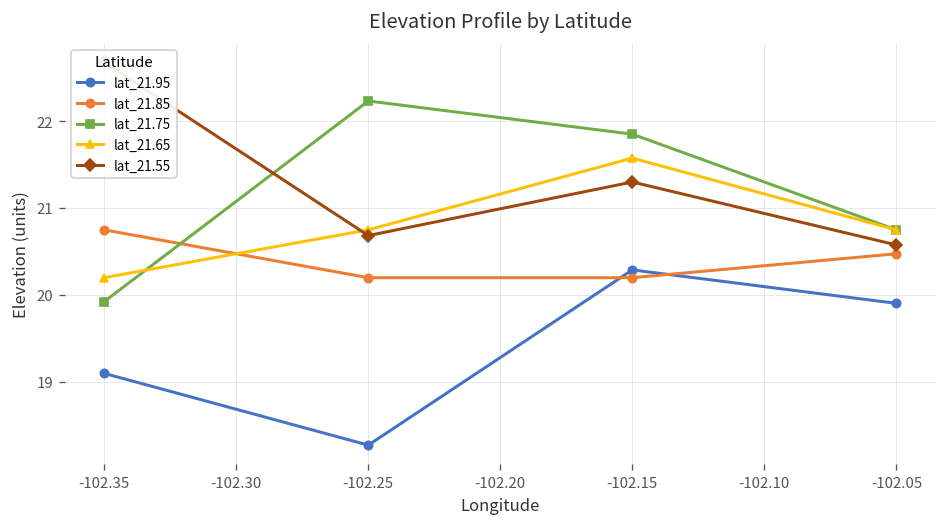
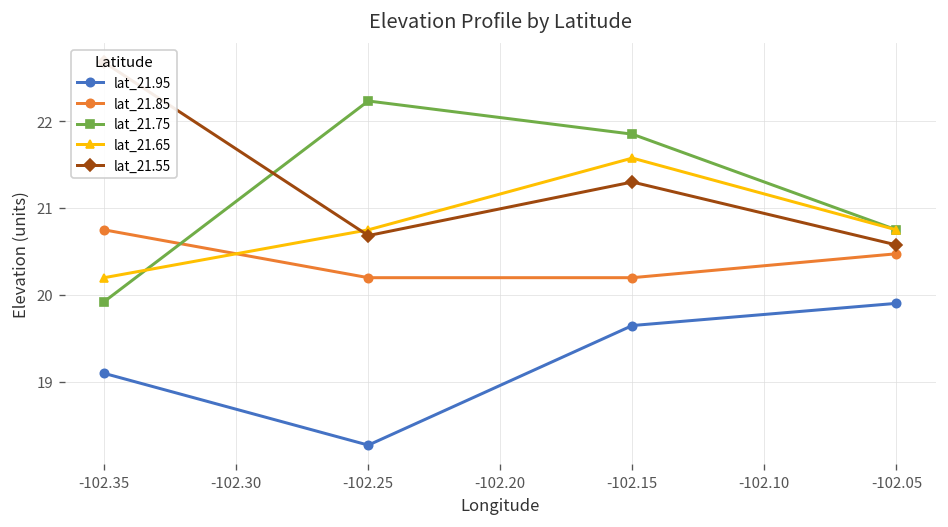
lat_21.95, -102.15: 20.3 -> 19.6
